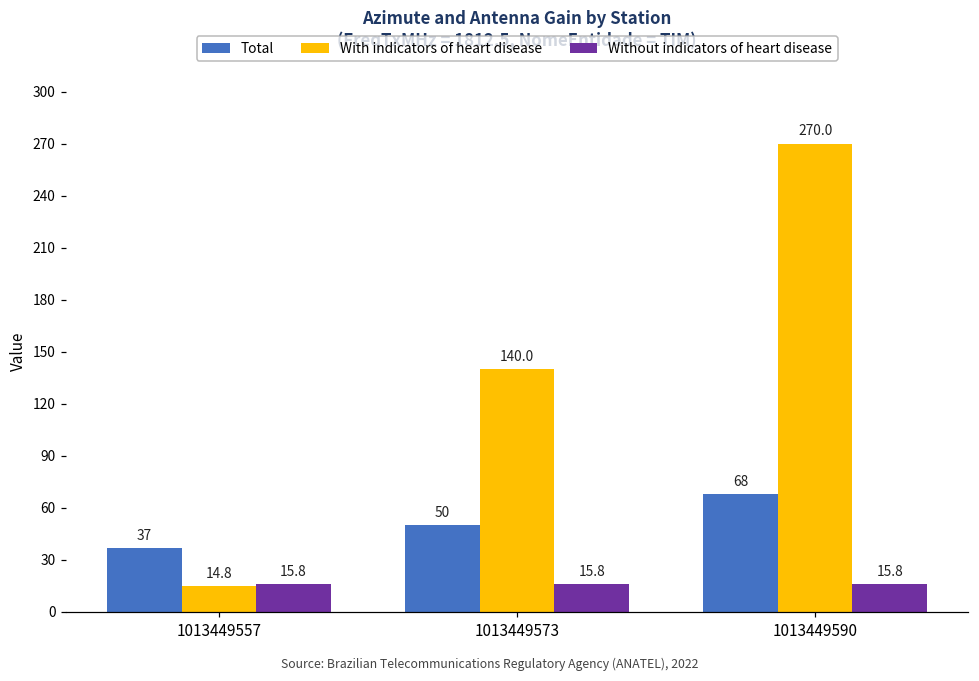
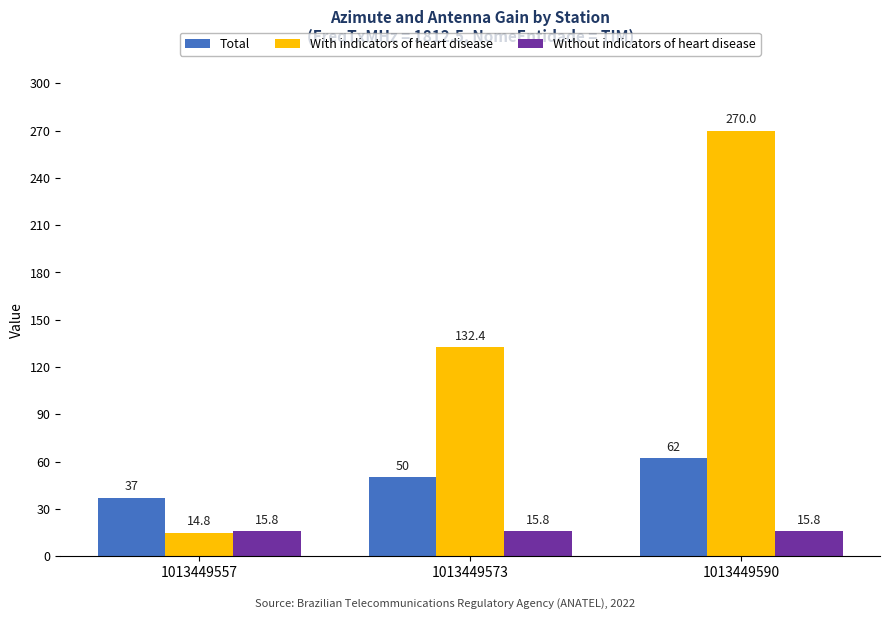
With indicators of heart disease, 1013449573: 140.0 -> 132.4
Total, 1013449590: 68 -> 62
